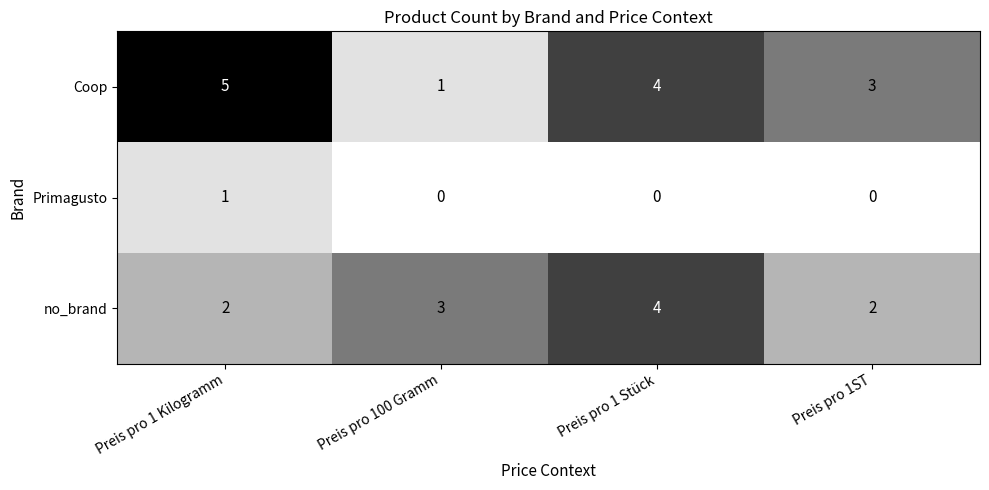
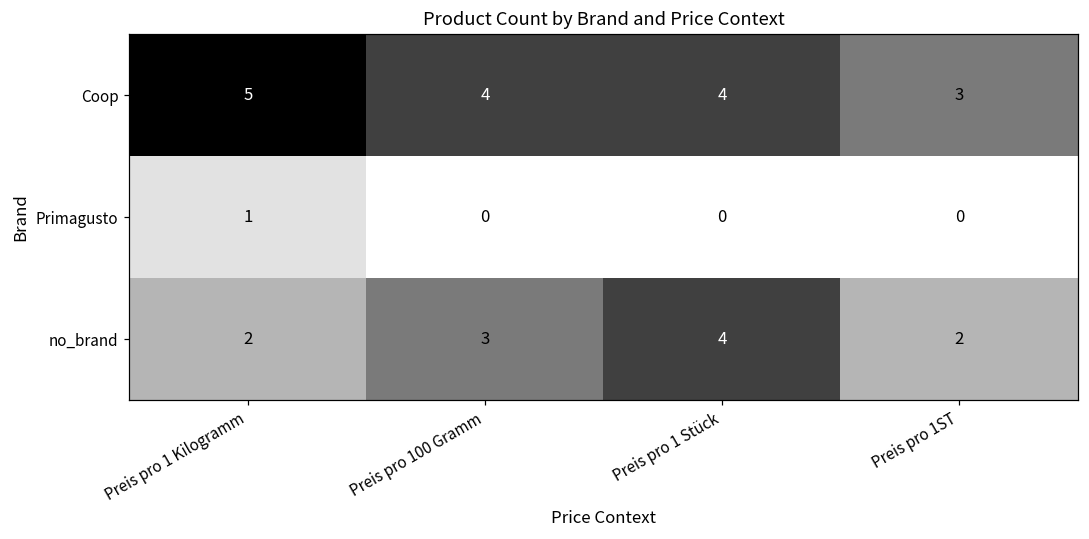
Coop, Preis pro 100 Gramm: 1 -> 4
